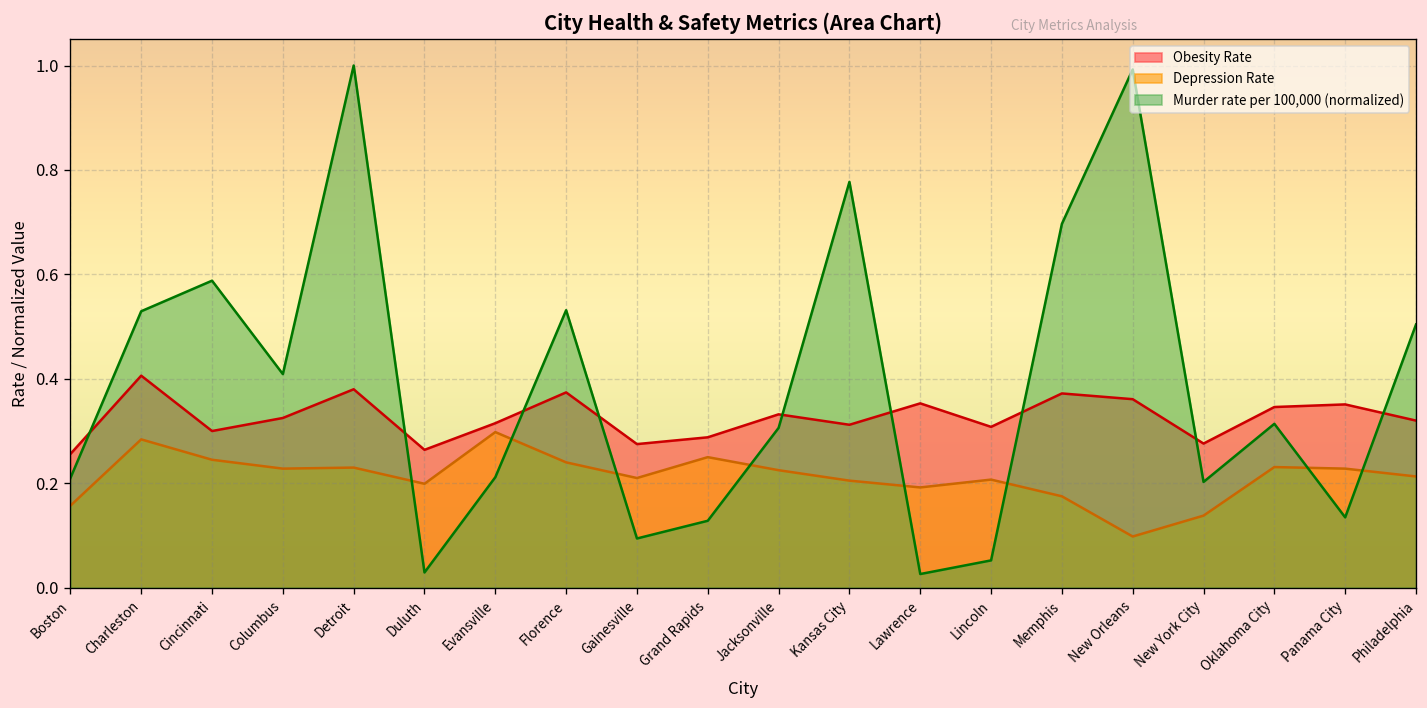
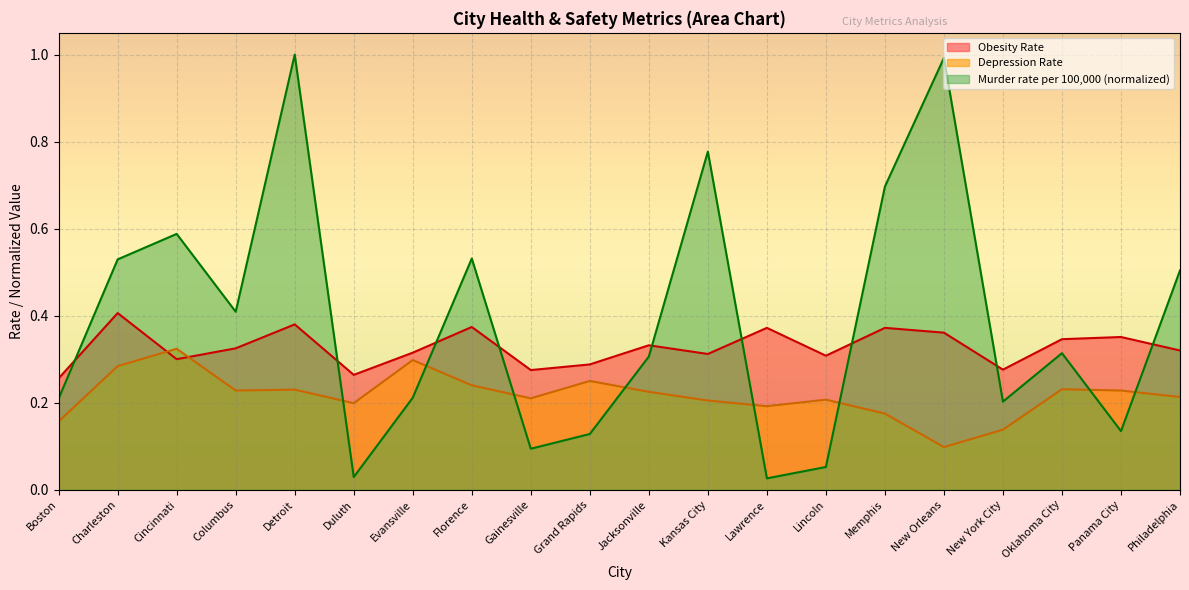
Depression Rate, Cincinnati: 0.25 -> 0.32
Obesity Rate, Lawrence: 0.35 -> 0.37
